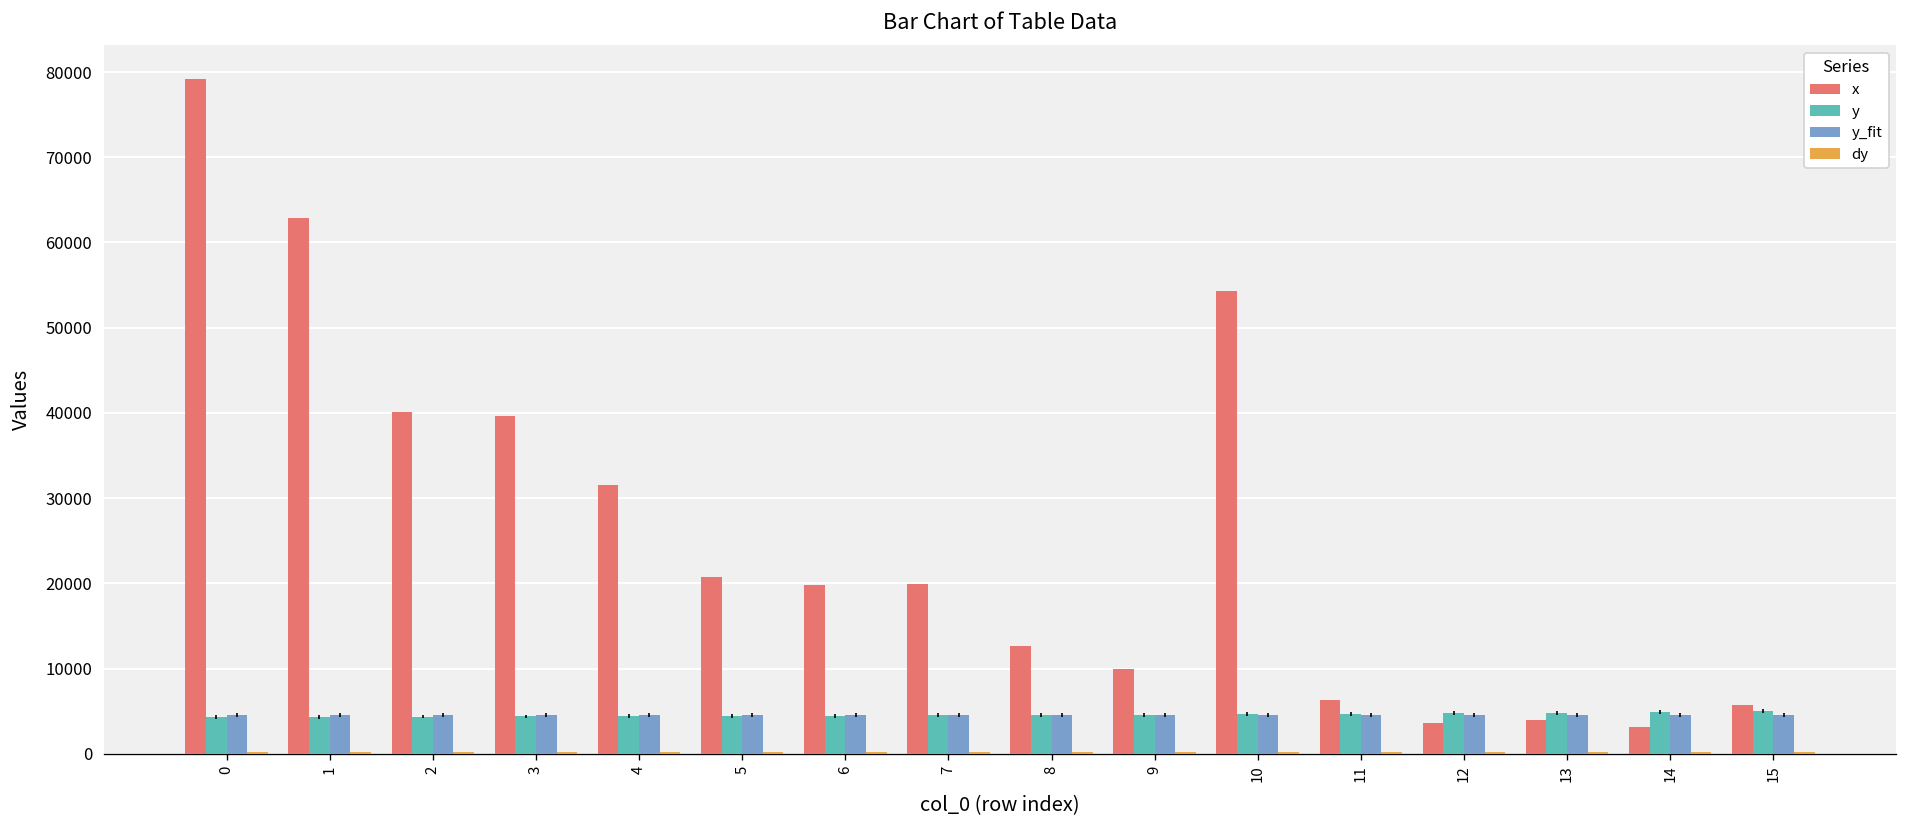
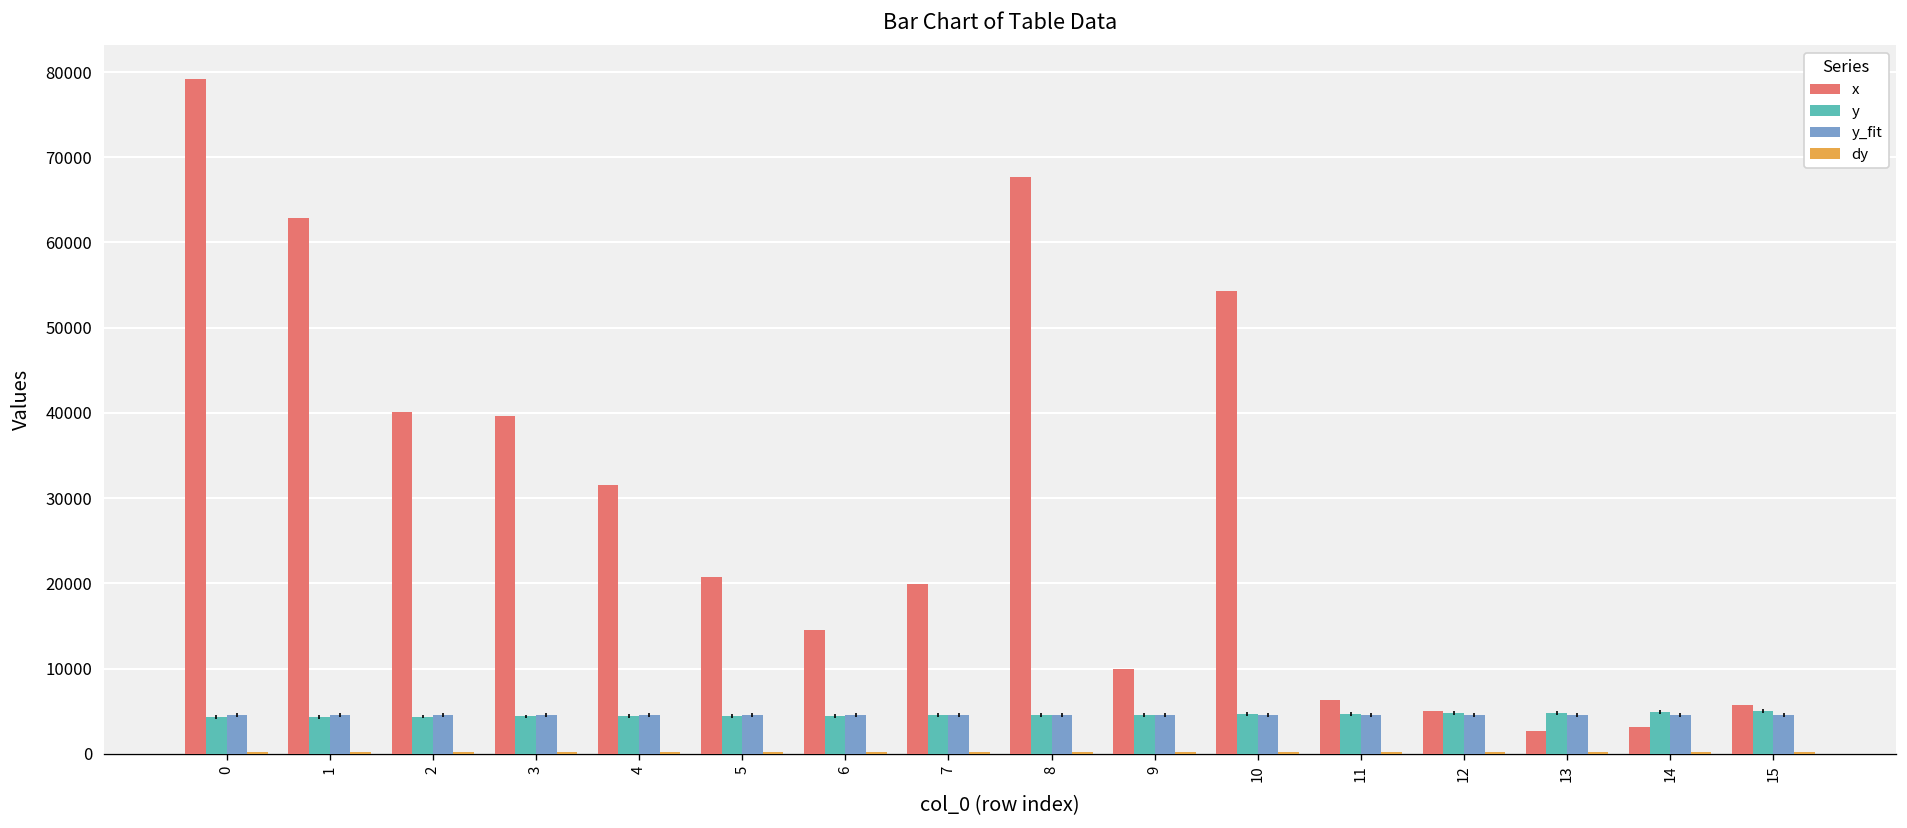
x, 6: 20000 -> 15000
x, 8: 13000 -> 68000
x, 12: 4000 -> 5000
x, 13: 4000 -> 3000
